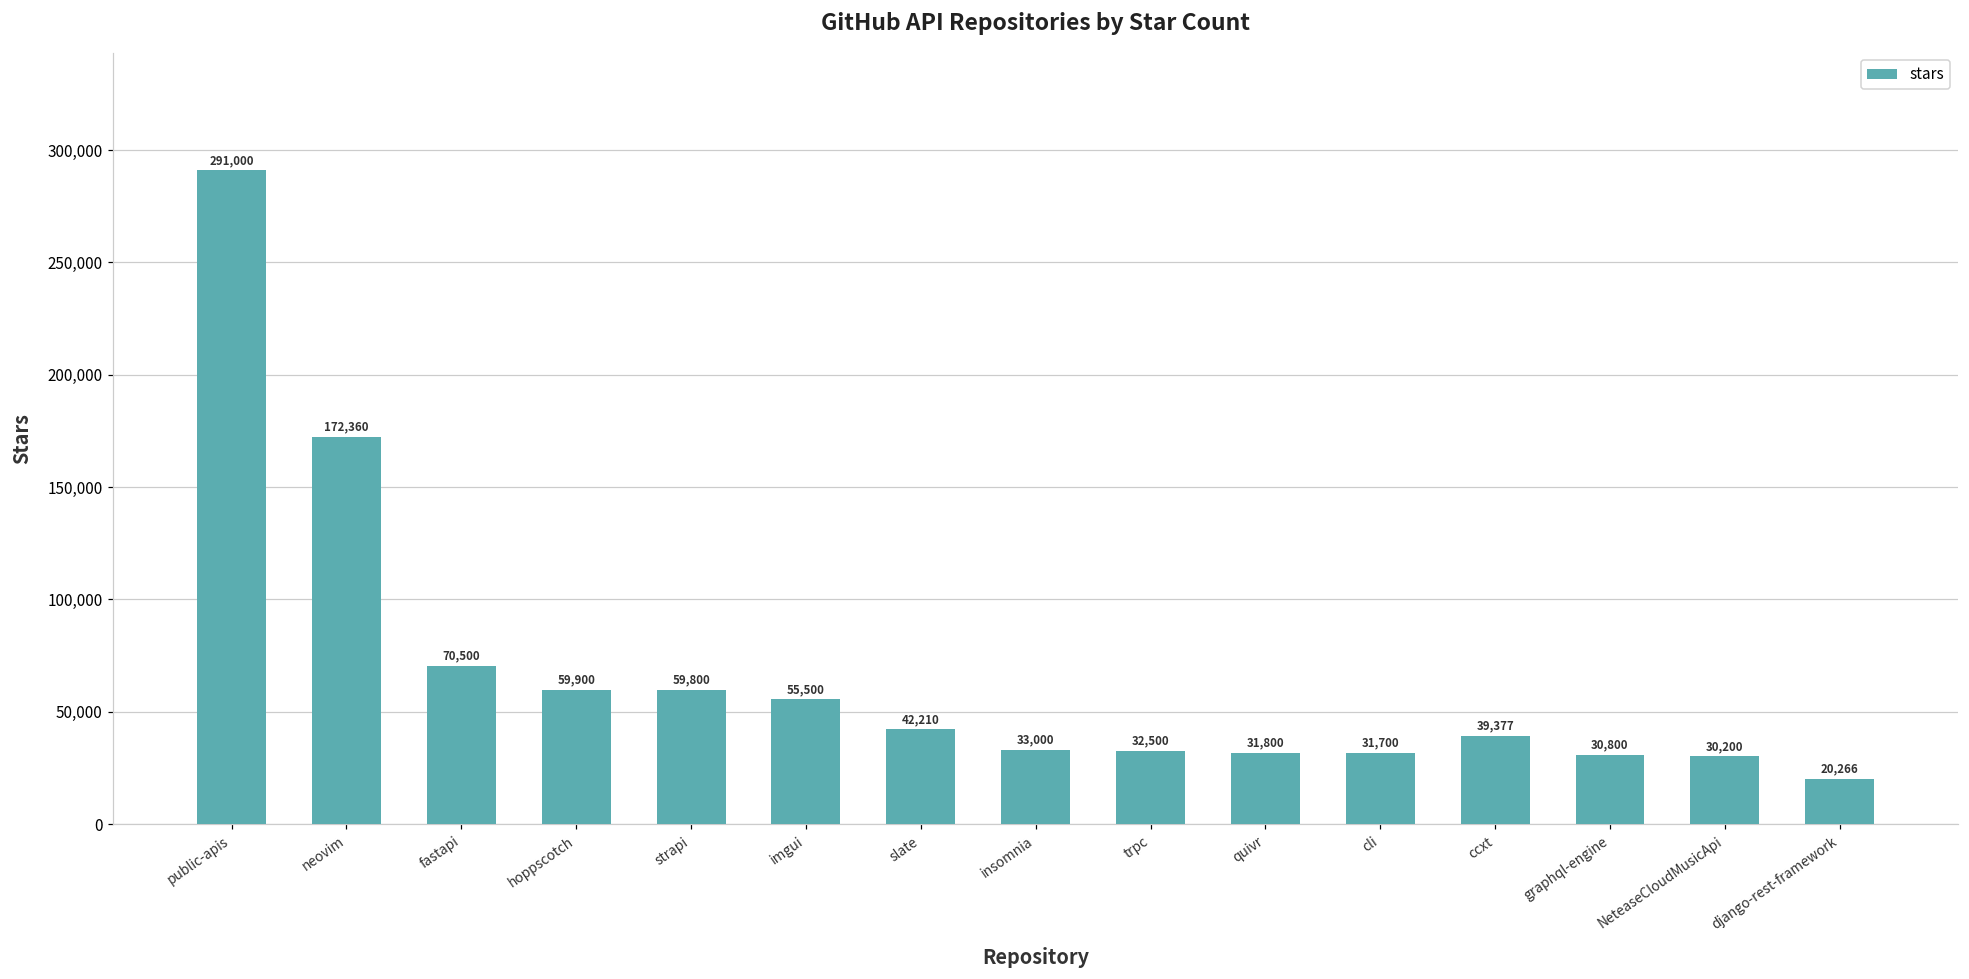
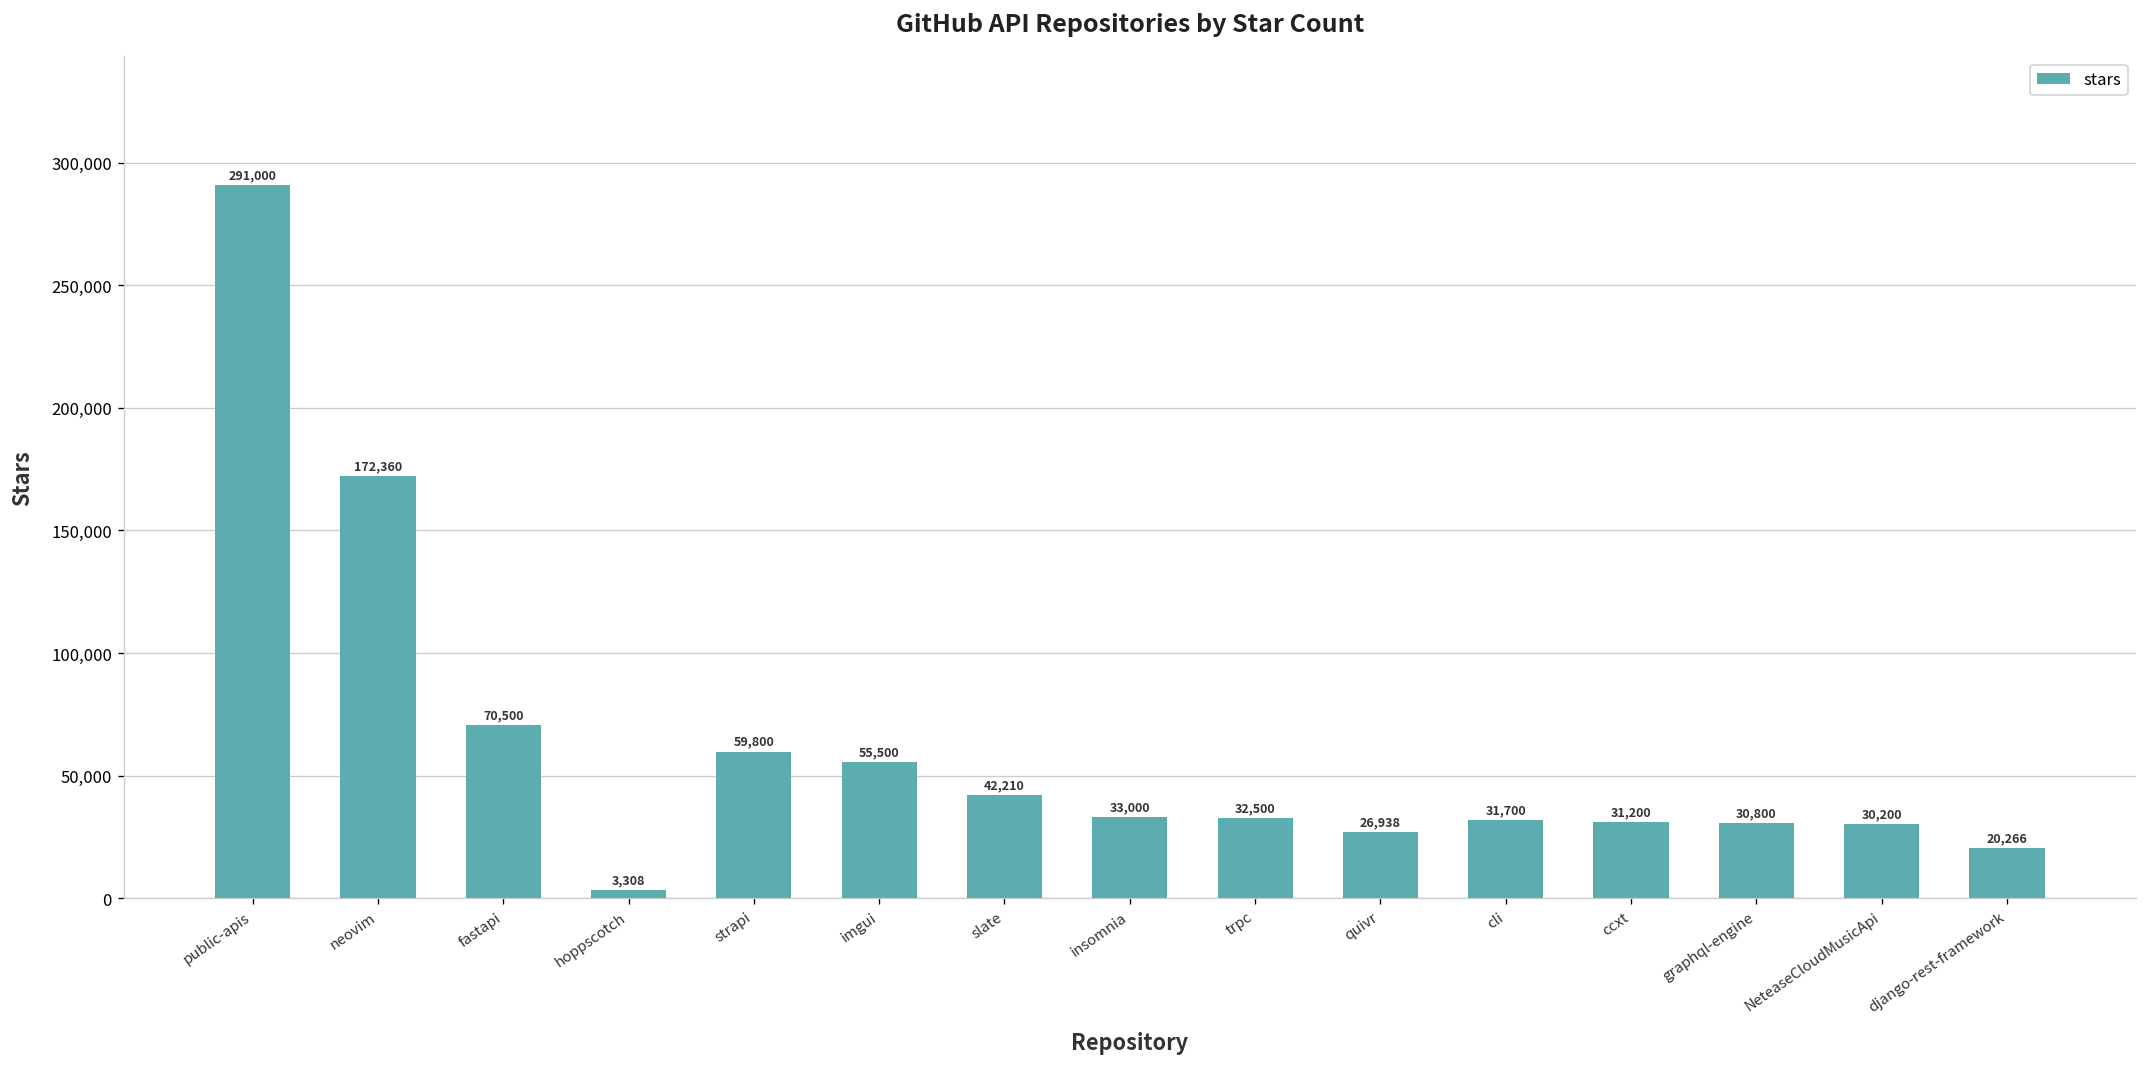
hoppscotch: 59,900 -> 3,308
quivr: 31,800 -> 26,938
ccxt: 39,377 -> 31,200
